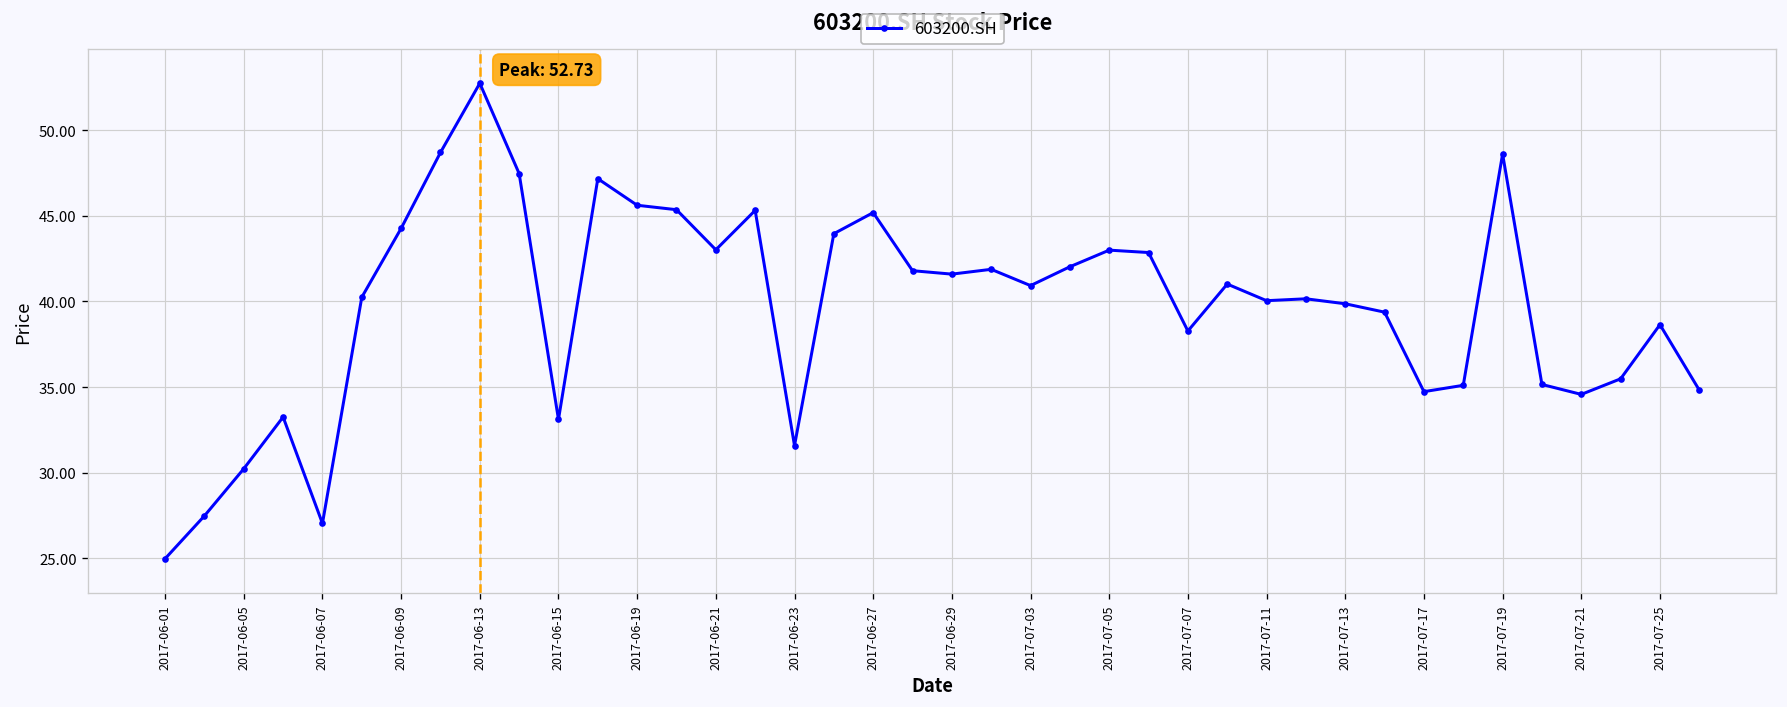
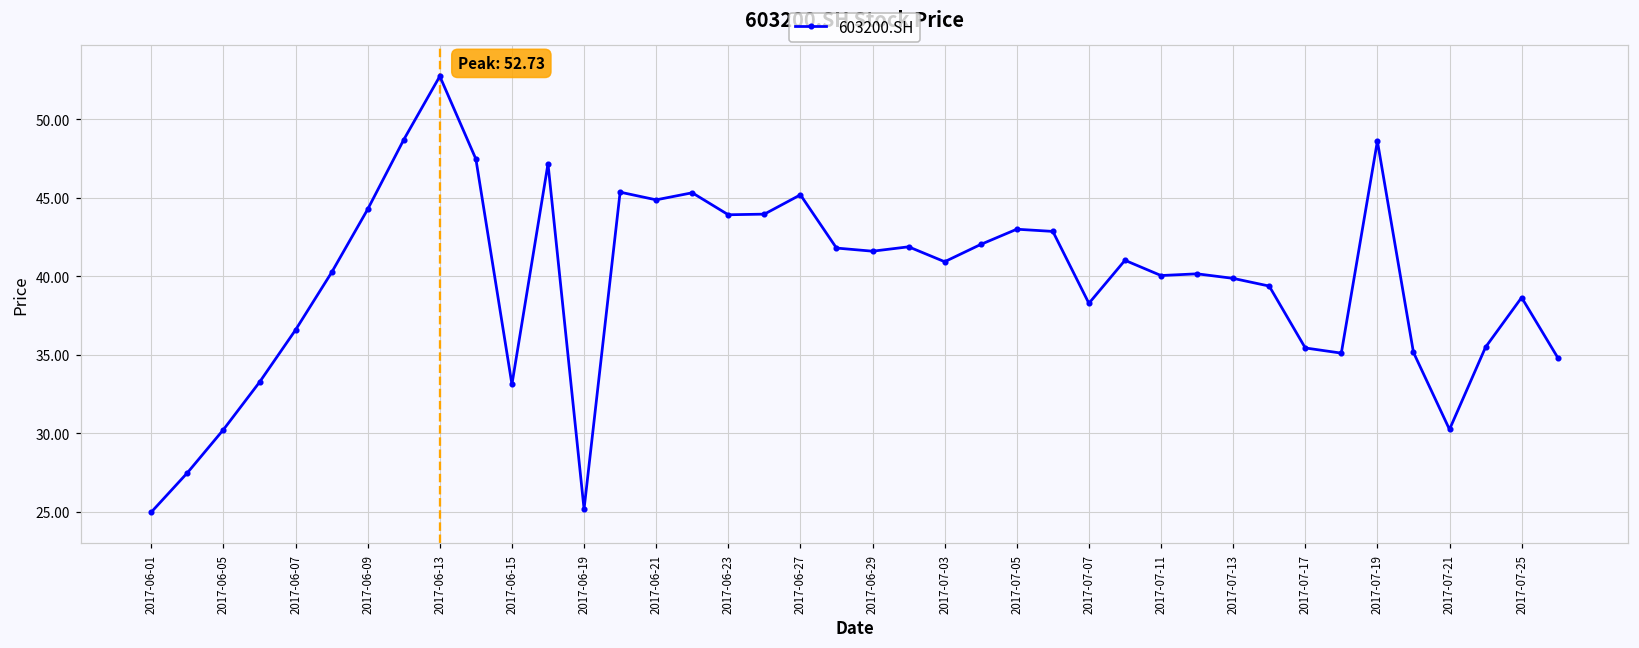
2017-06-07: 27.0 -> 36.6
2017-06-19: 45.6 -> 25.2
2017-06-21: 43.0 -> 44.9
2017-06-23: 31.6 -> 43.9
2017-07-17: 34.7 -> 35.4
2017-07-21: 34.6 -> 30.2
